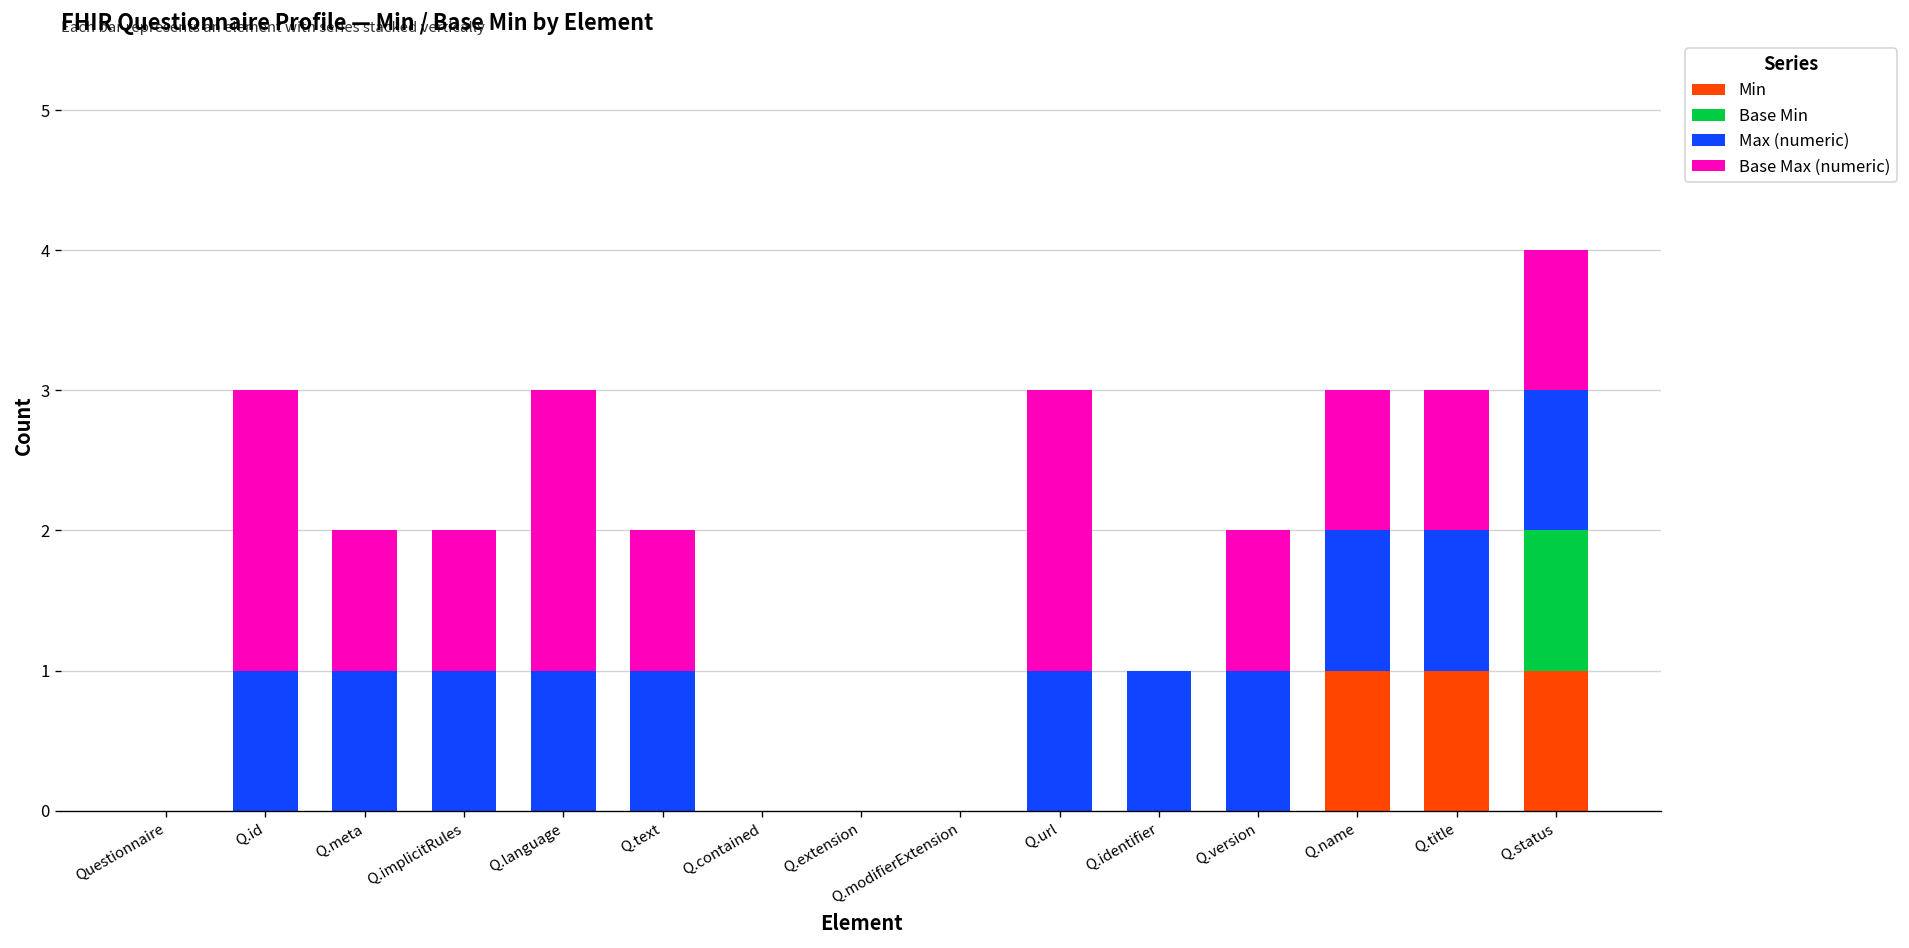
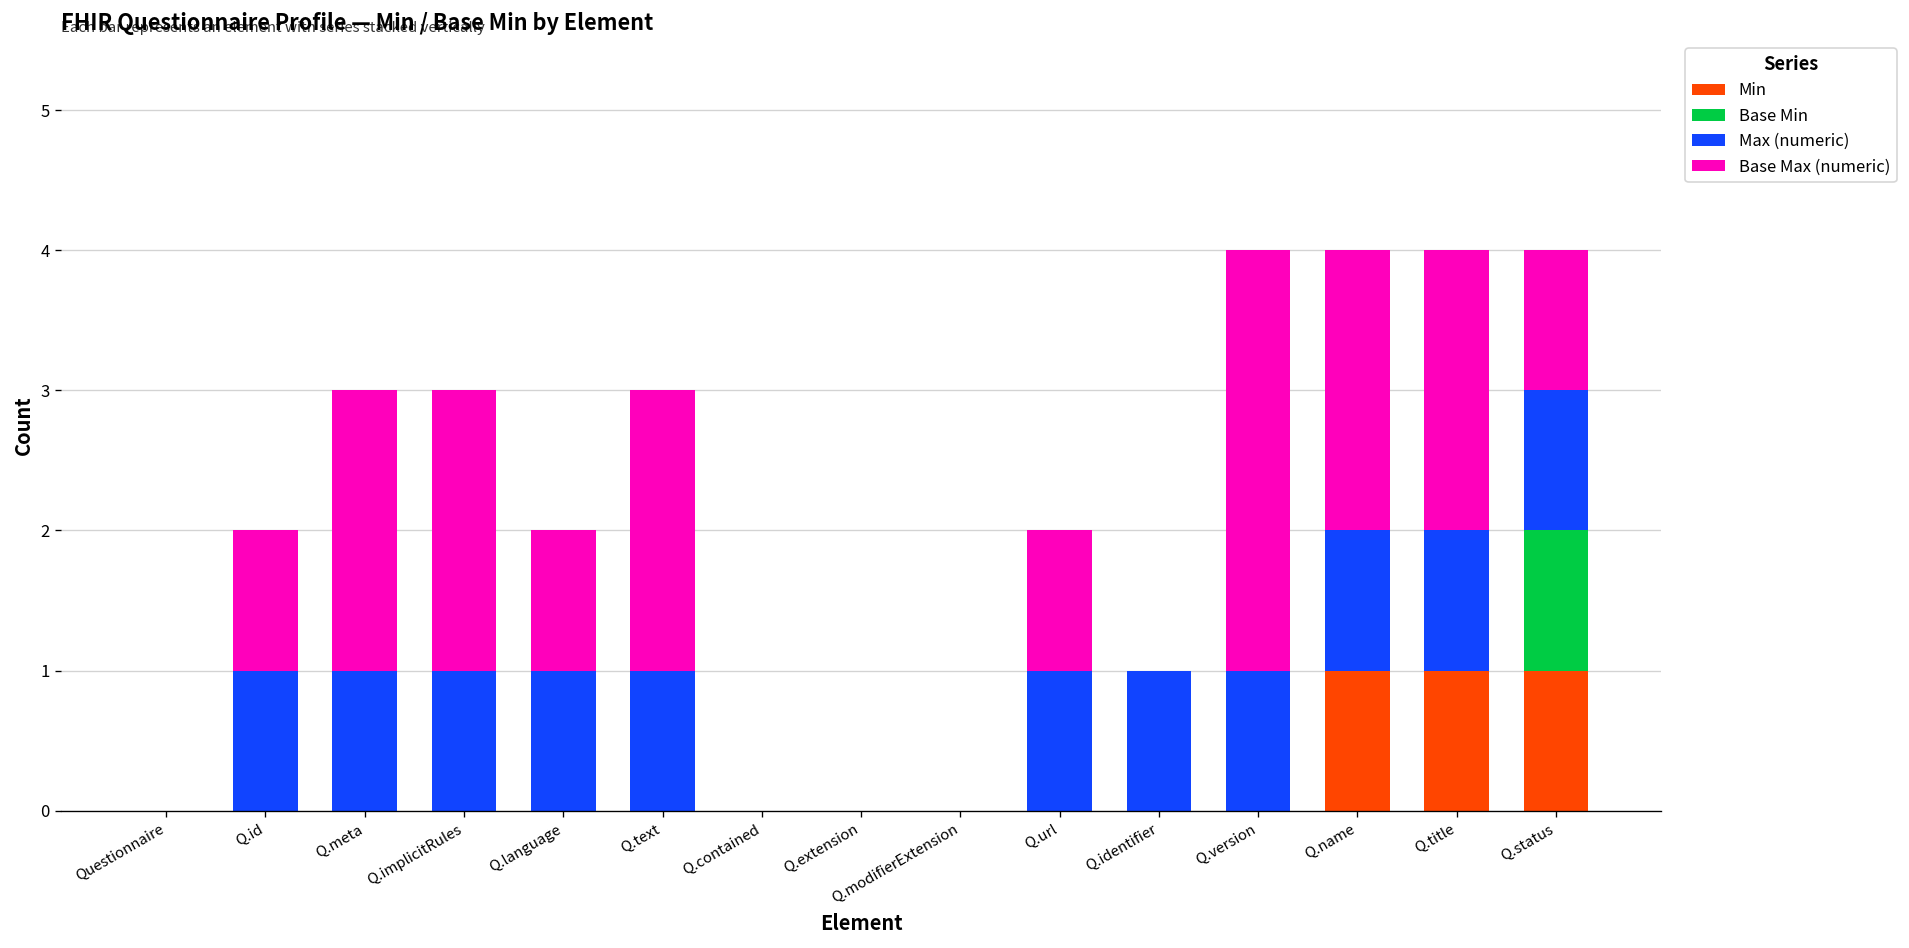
Base Max (numeric), Q.id: 2 -> 1
Base Max (numeric), Q.meta: 1 -> 2
Base Max (numeric), Q.implicitRules: 1 -> 2
Base Max (numeric), Q.language: 2 -> 1
Base Max (numeric), Q.text: 1 -> 2
Base Max (numeric), Q.url: 2 -> 1
Base Max (numeric), Q.version: 1 -> 3
Base Max (numeric), Q.name: 1 -> 2
Base Max (numeric), Q.title: 1 -> 2
